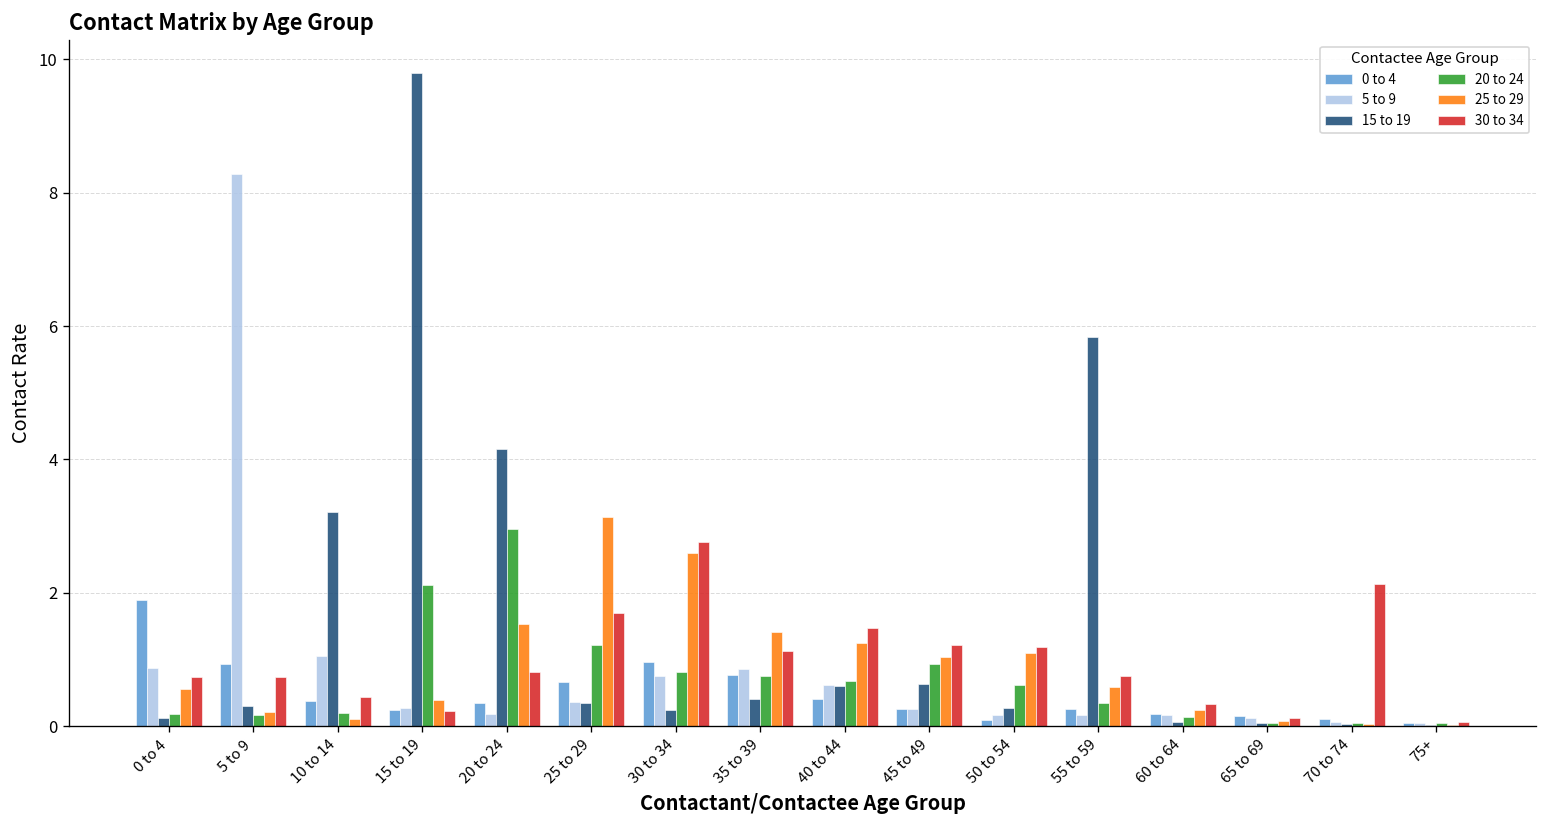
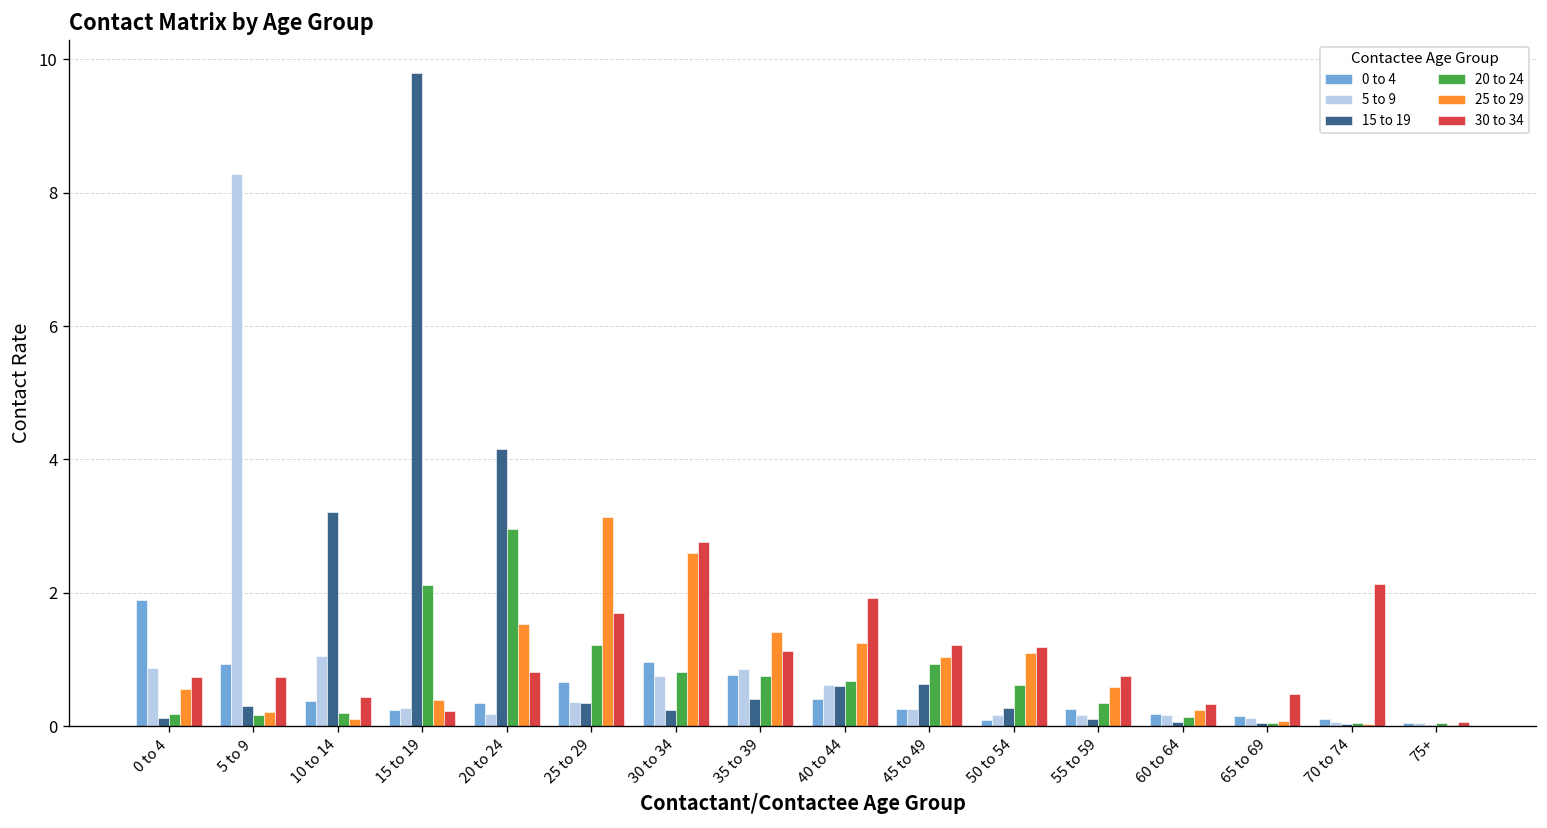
30 to 34, 40 to 44: 1.5 -> 1.9
15 to 19, 55 to 59: 5.8 -> 0.1
30 to 34, 65 to 69: 0.1 -> 0.5
